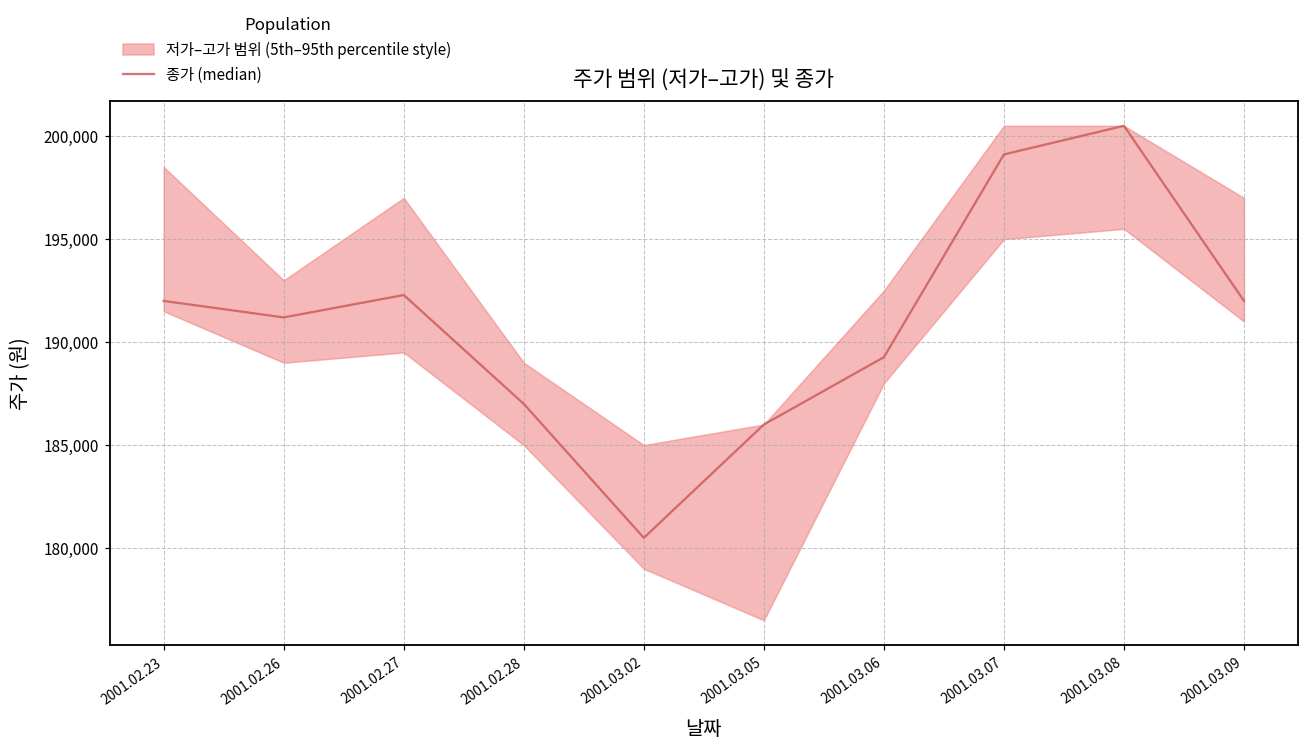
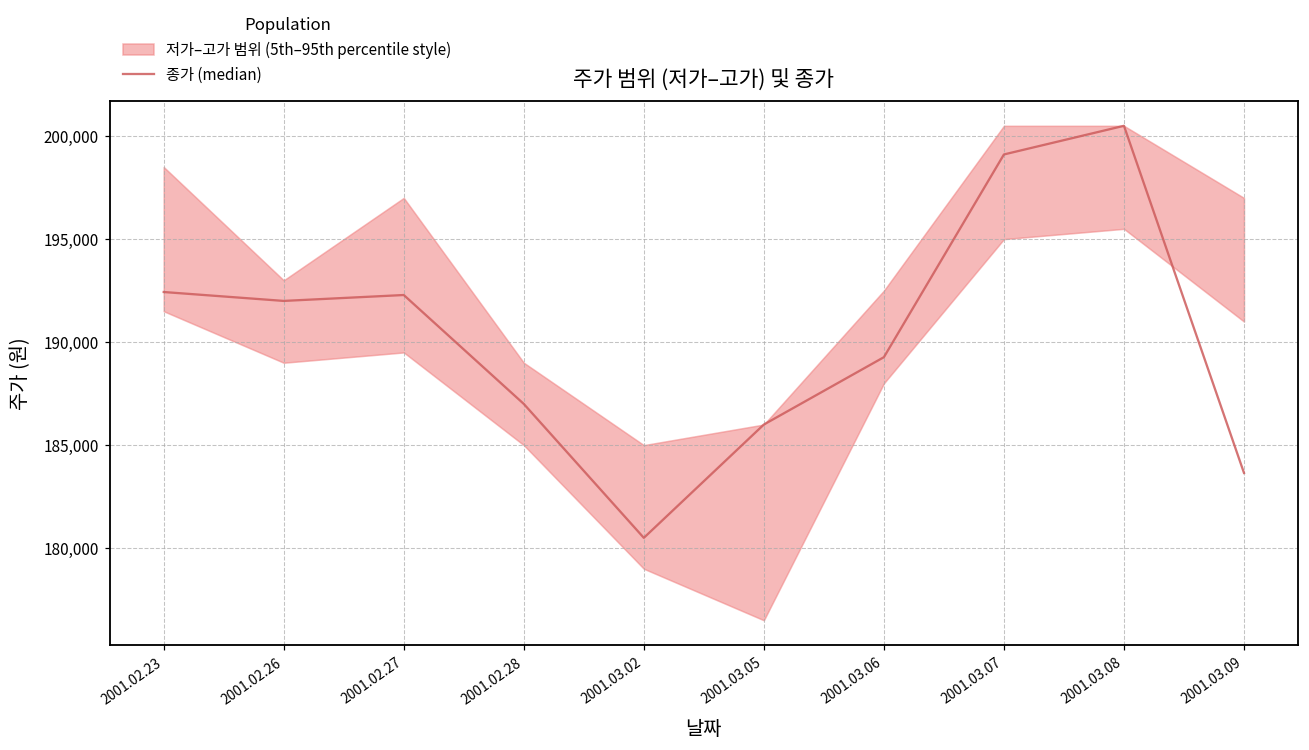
종가 (median), 2001.02.23: 192,000 -> 192,400
종가 (median), 2001.02.26: 191,200 -> 192,000
종가 (median), 2001.03.09: 192,000 -> 183,700
